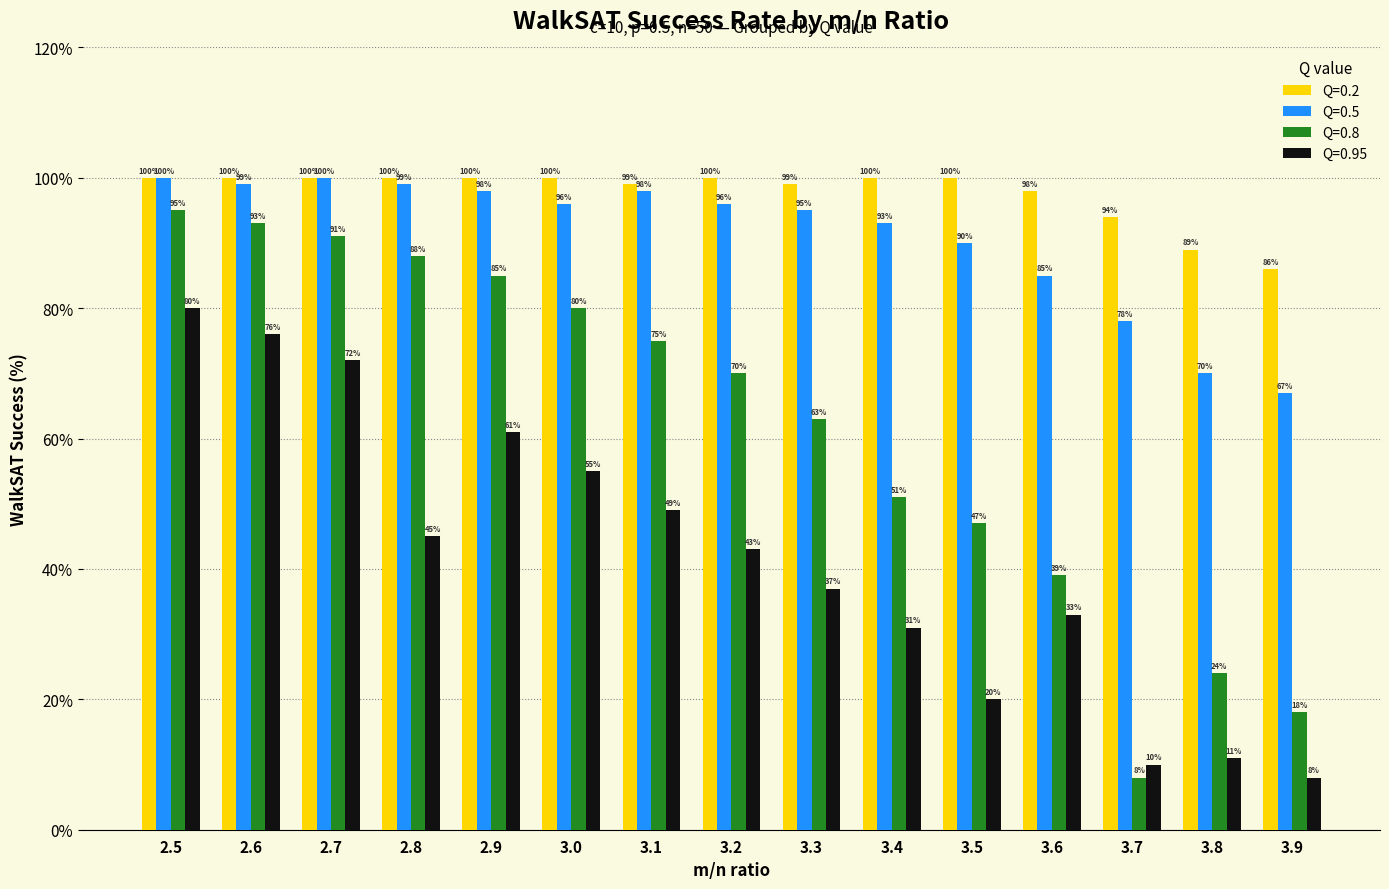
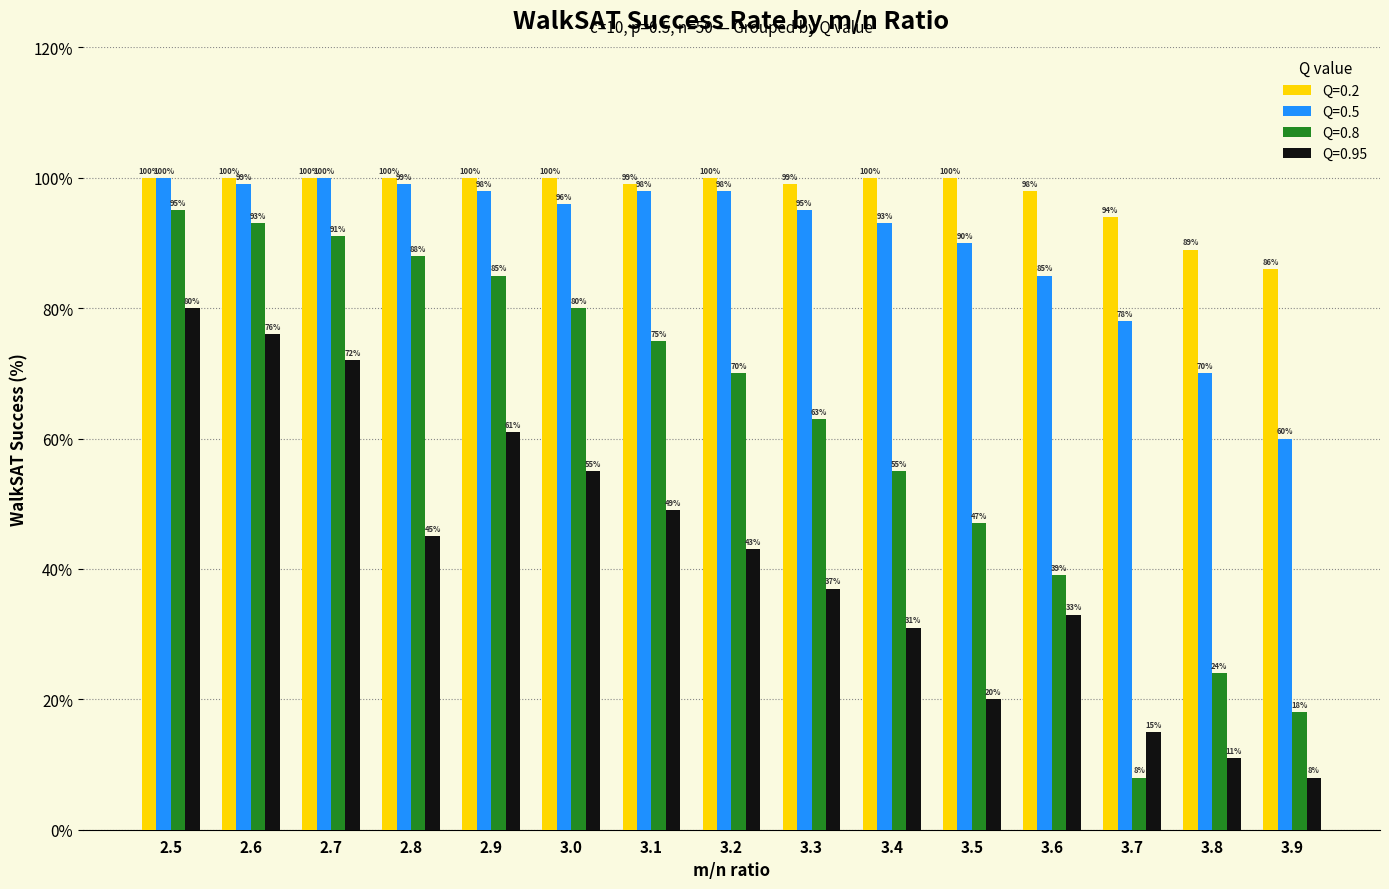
Q=0.5, 3.2: 96% -> 98%
Q=0.8, 3.4: 51% -> 55%
Q=0.95, 3.7: 10% -> 15%
Q=0.5, 3.9: 67% -> 60%
